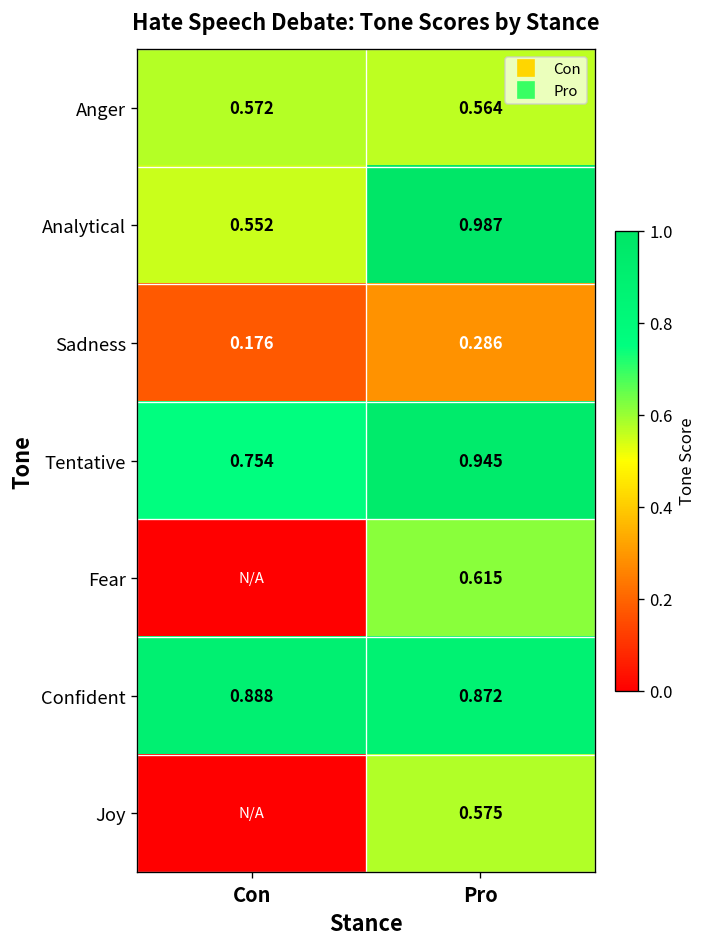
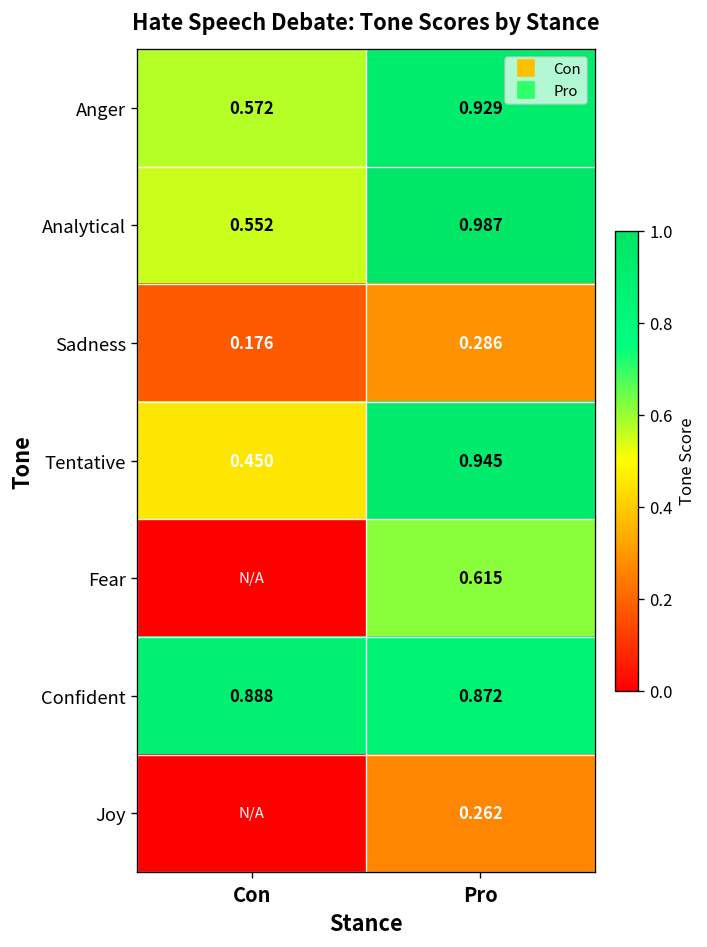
Anger, Pro: 0.564 -> 0.929
Tentative, Con: 0.754 -> 0.450
Joy, Pro: 0.575 -> 0.262
